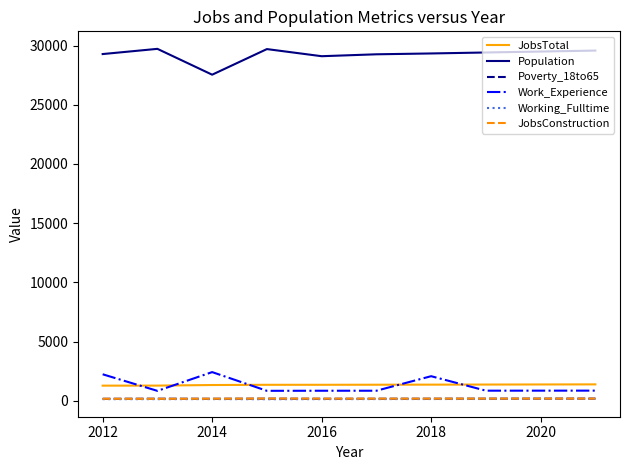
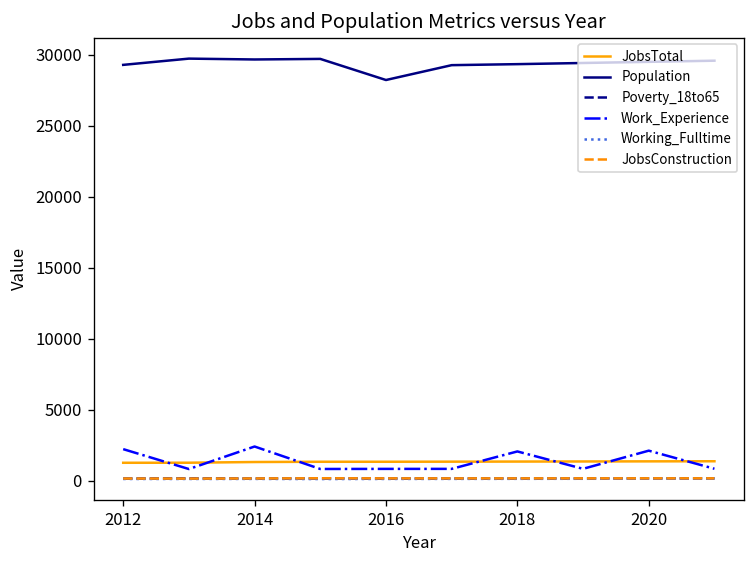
Population, 2014: 27500 -> 29700
Population, 2016: 29100 -> 28200
Work_Experience, 2020: 900 -> 2100
